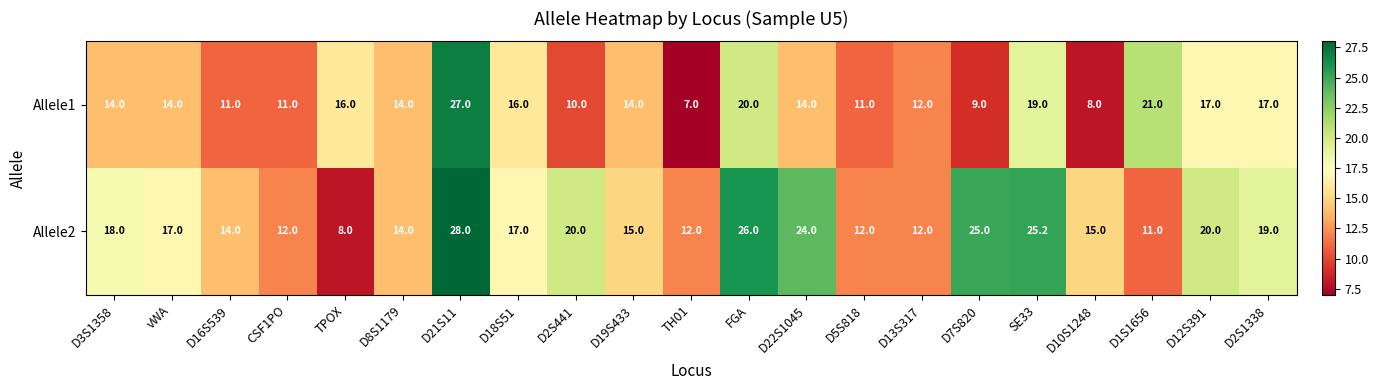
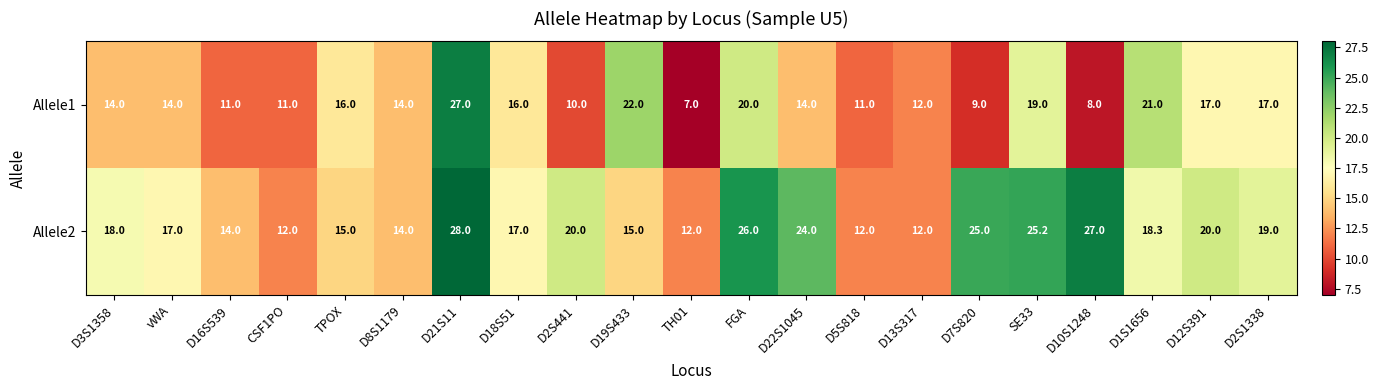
Allele1, D19S433: 14.0 -> 22.0
Allele2, TPOX: 8.0 -> 15.0
Allele2, D10S1248: 15.0 -> 27.0
Allele2, D1S1656: 11.0 -> 18.3
